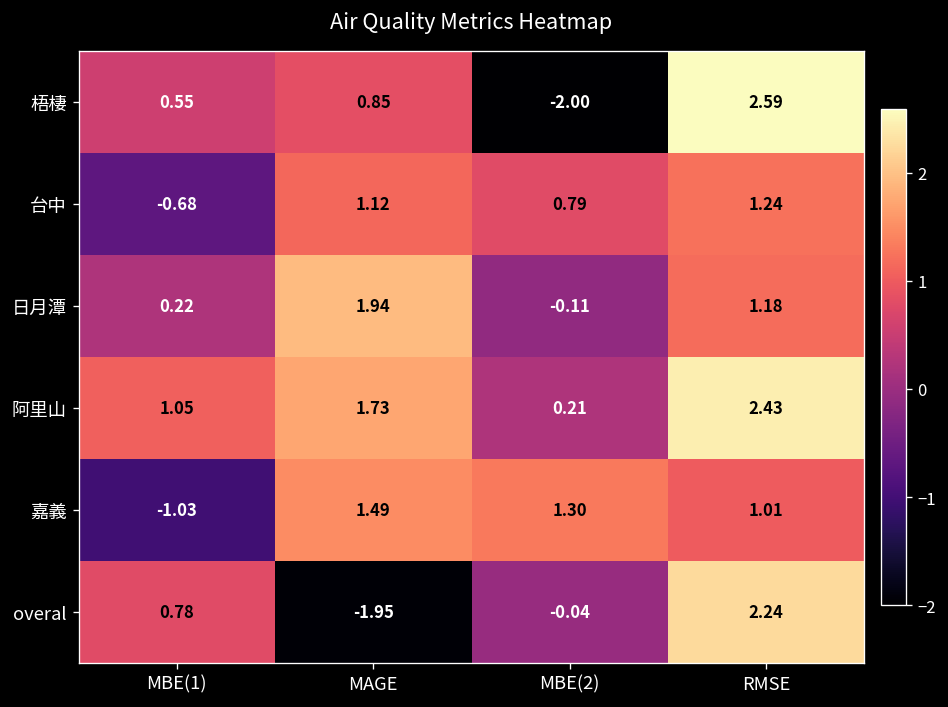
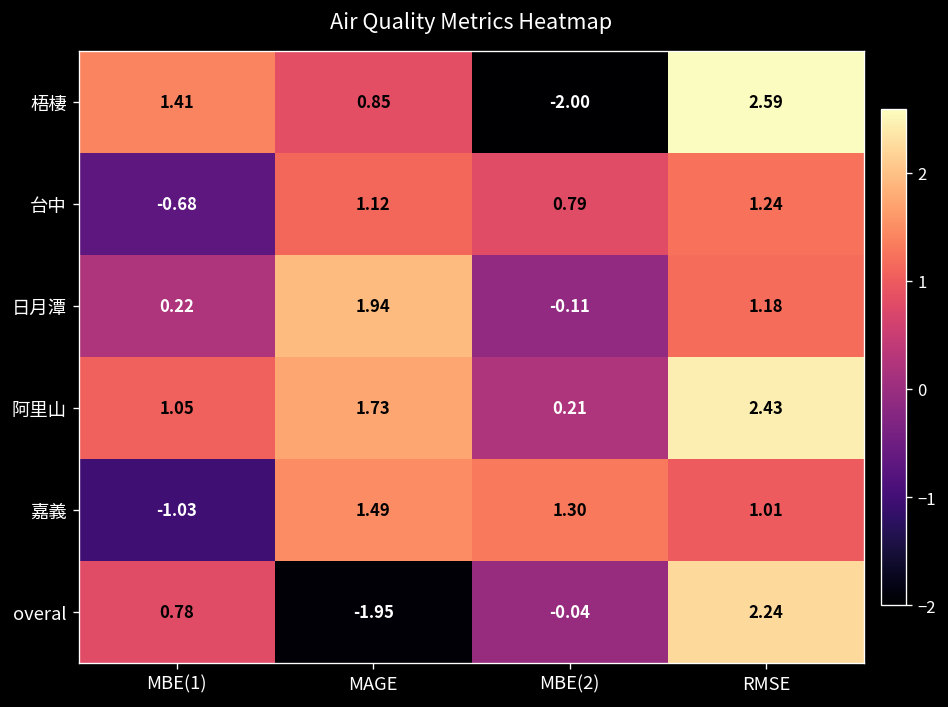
梧棲, MBE(1): 0.55 -> 1.41
